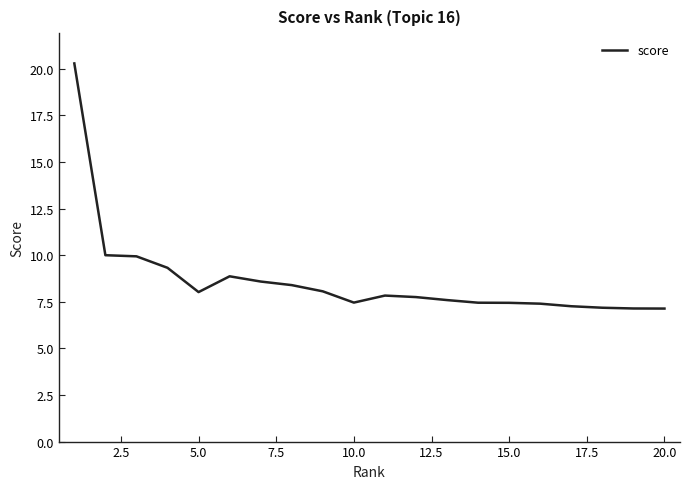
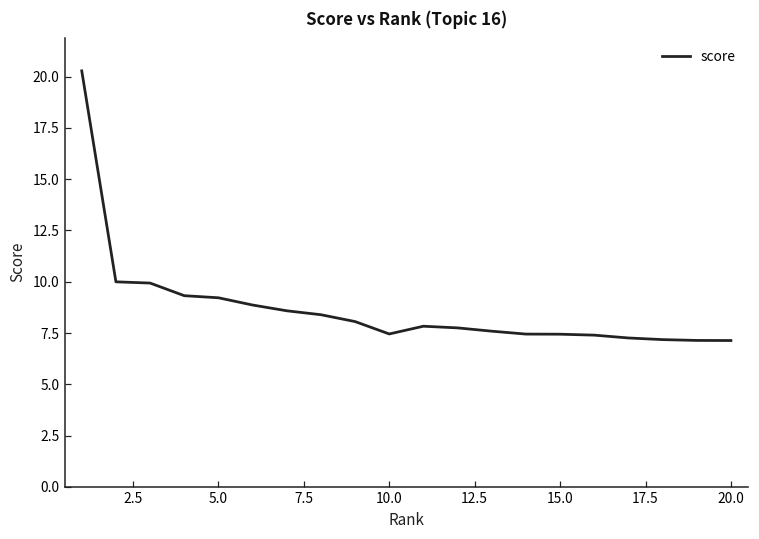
5.0: 8.0 -> 9.2
